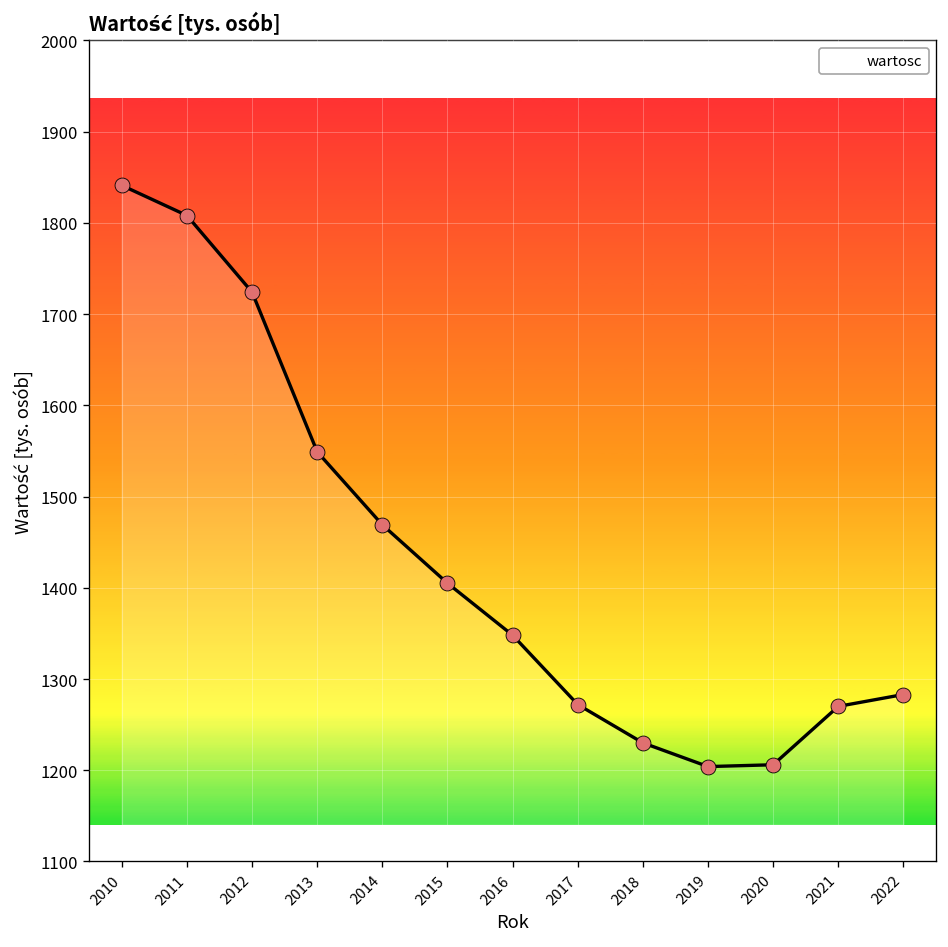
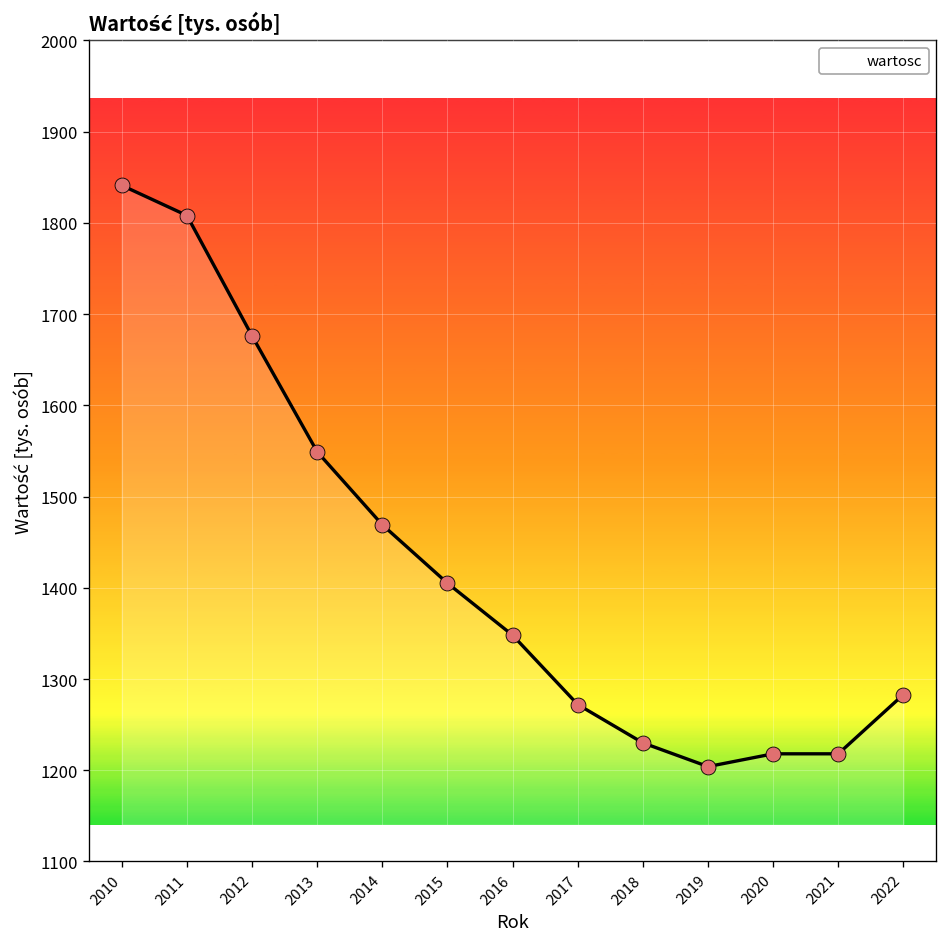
2012: 1720 -> 1680
2020: 1210 -> 1220
2021: 1270 -> 1220
